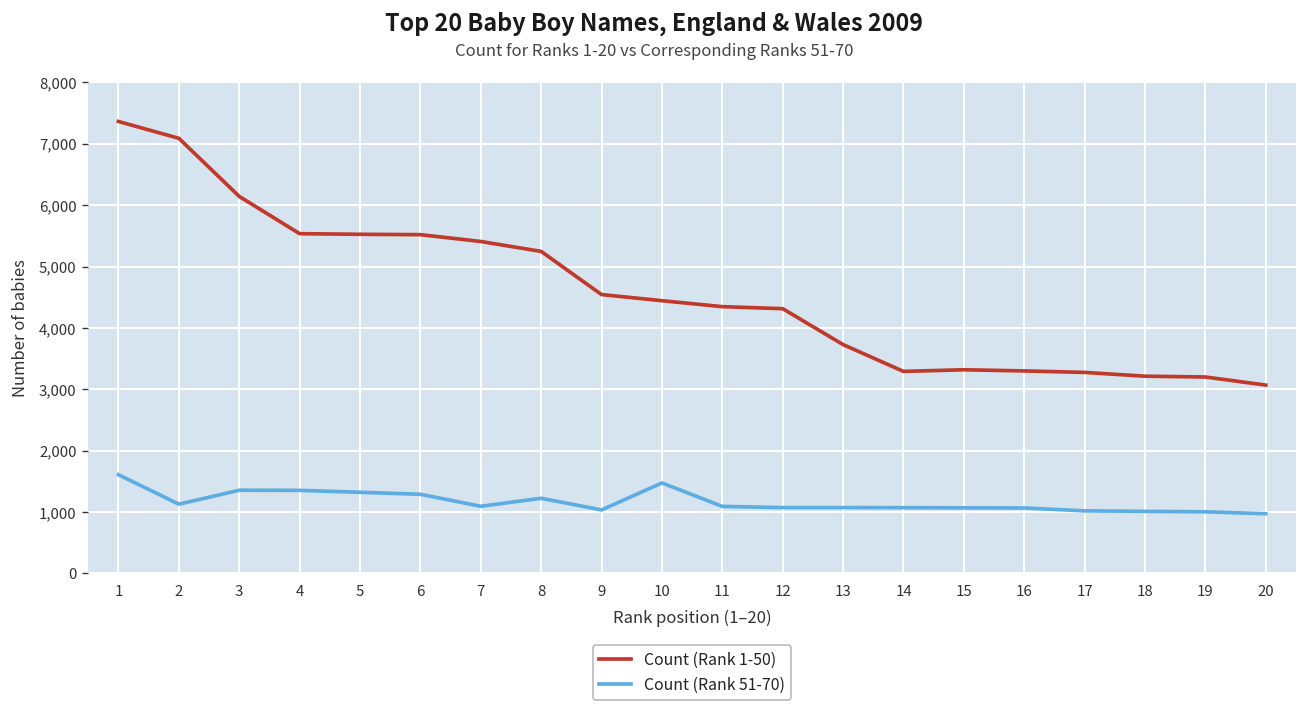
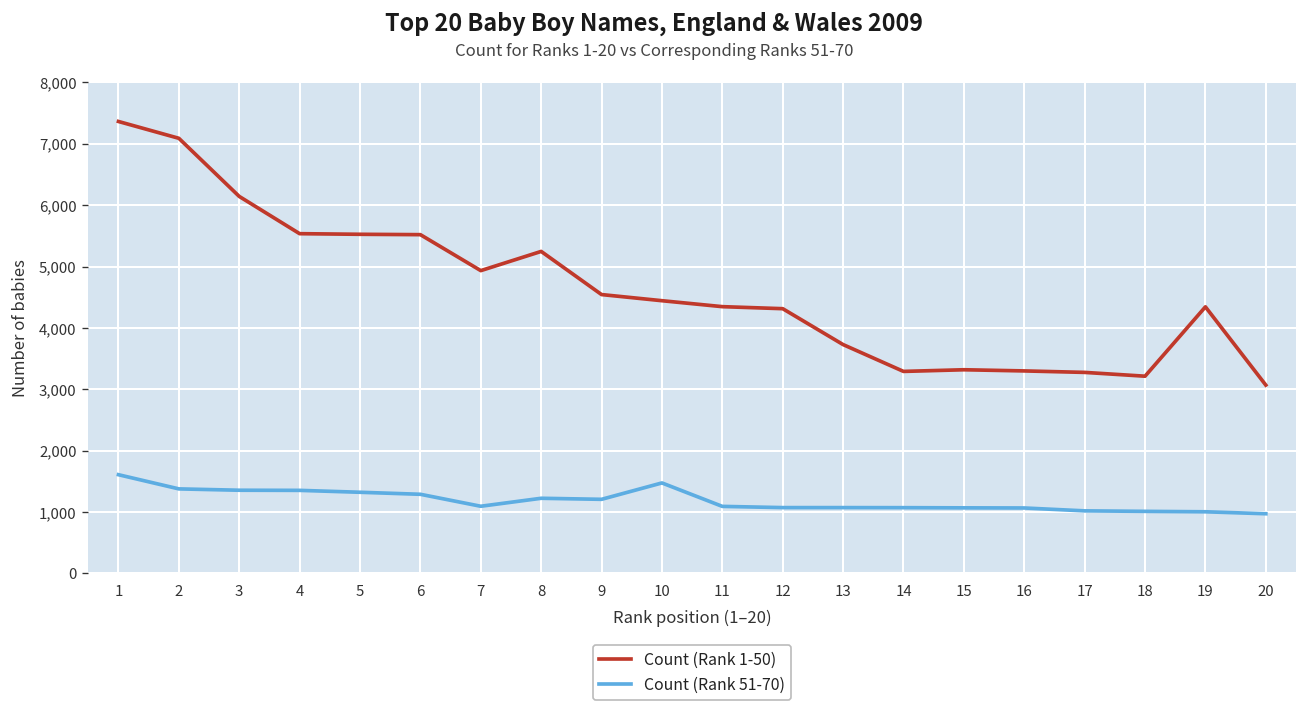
Count (Rank 51-70), 2: 1,100 -> 1,400
Count (Rank 1-50), 7: 5,400 -> 4,900
Count (Rank 51-70), 9: 1,000 -> 1,200
Count (Rank 1-50), 19: 3,200 -> 4,300
